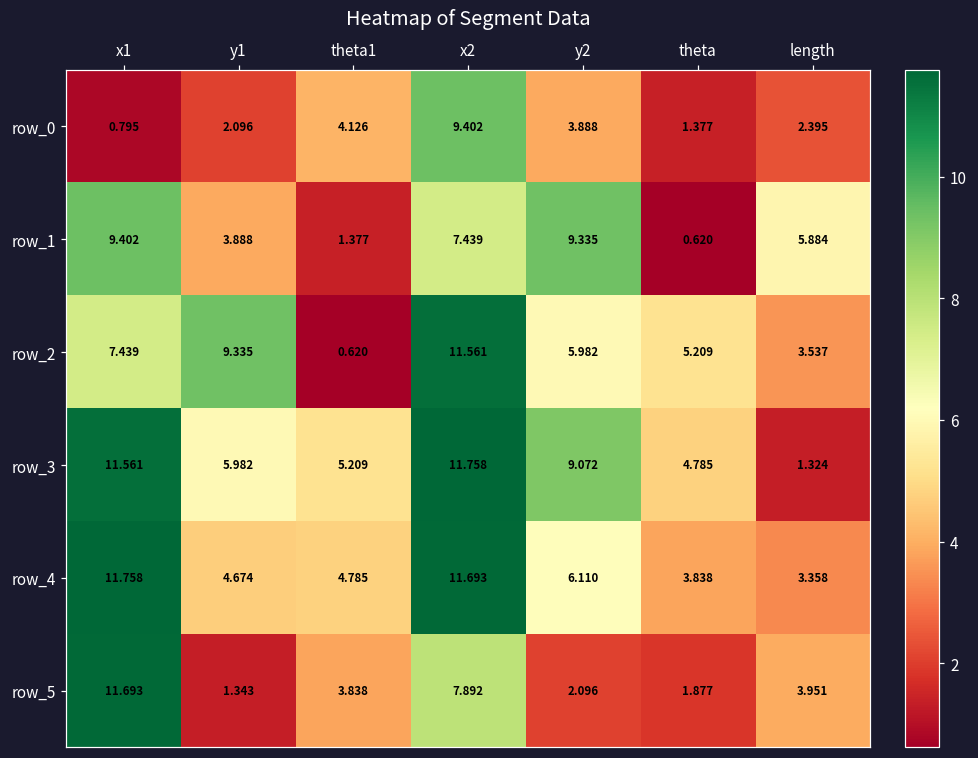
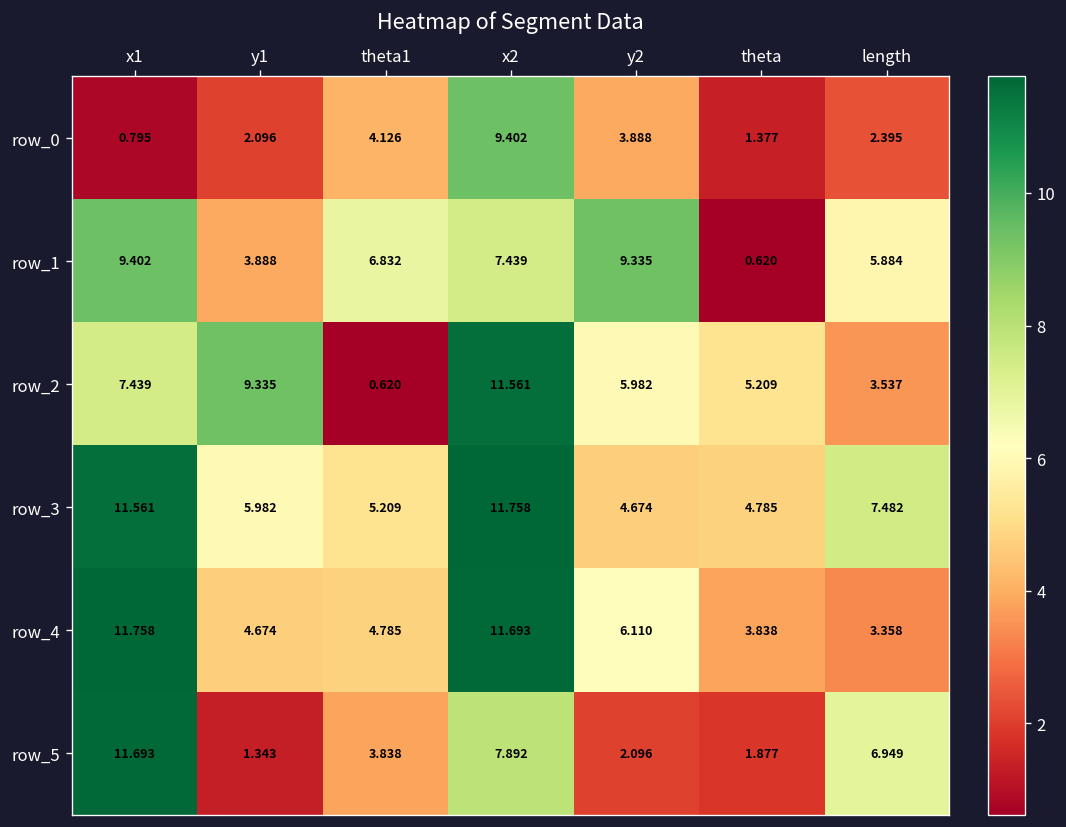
row_1, theta1: 1.377 -> 6.832
row_3, y2: 9.072 -> 4.674
row_3, length: 1.324 -> 7.482
row_5, length: 3.951 -> 6.949
